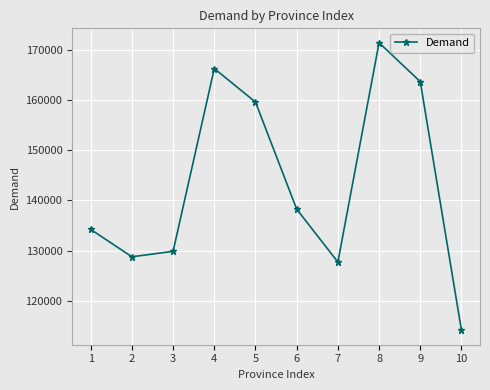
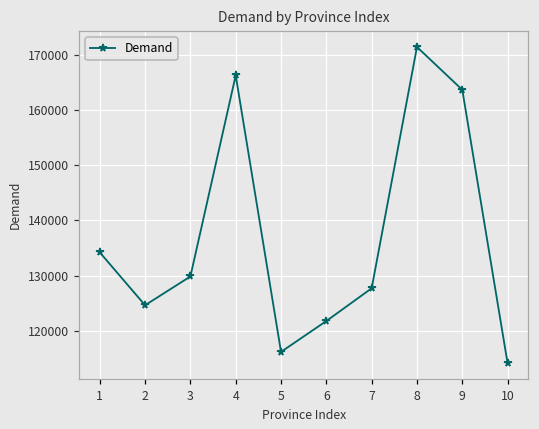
2: 129000 -> 125000
5: 160000 -> 116000
6: 138000 -> 122000
